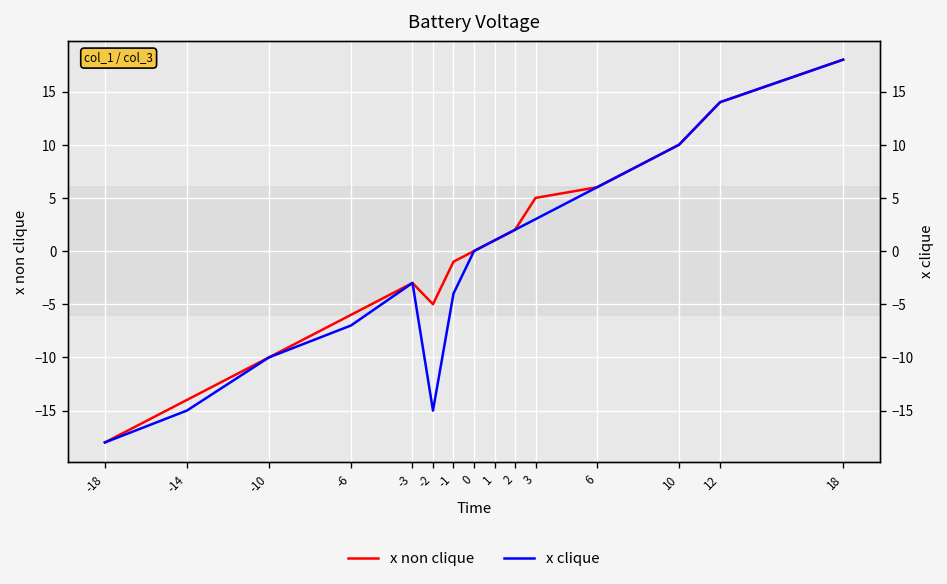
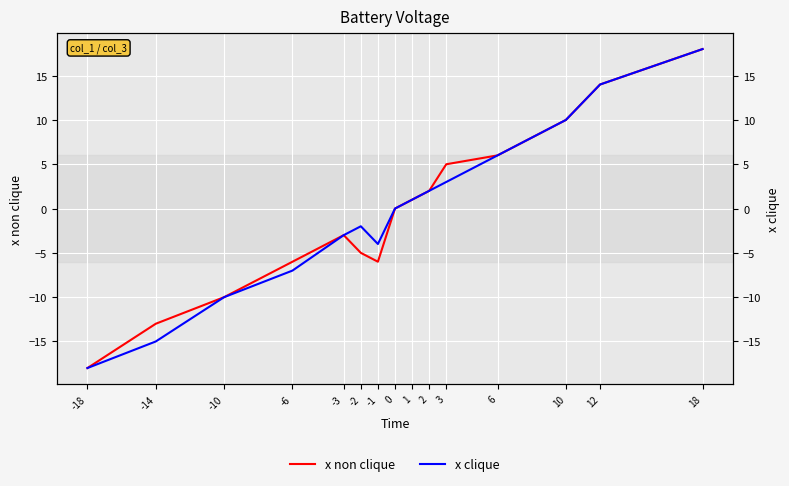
x non clique, -14: -14 -> -13
x non clique, -1: -1 -> -6
x clique, -2: -15 -> -2
